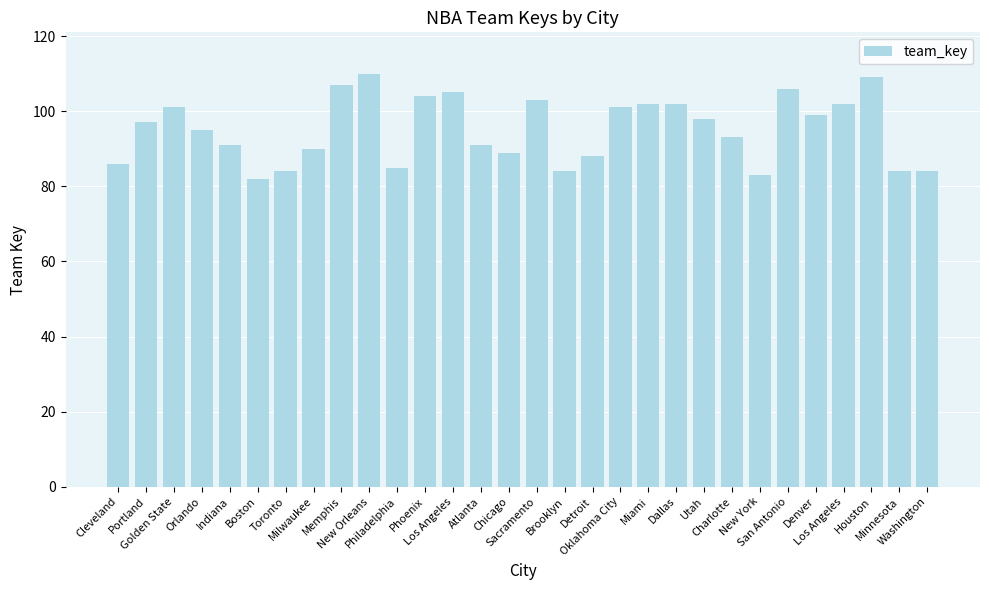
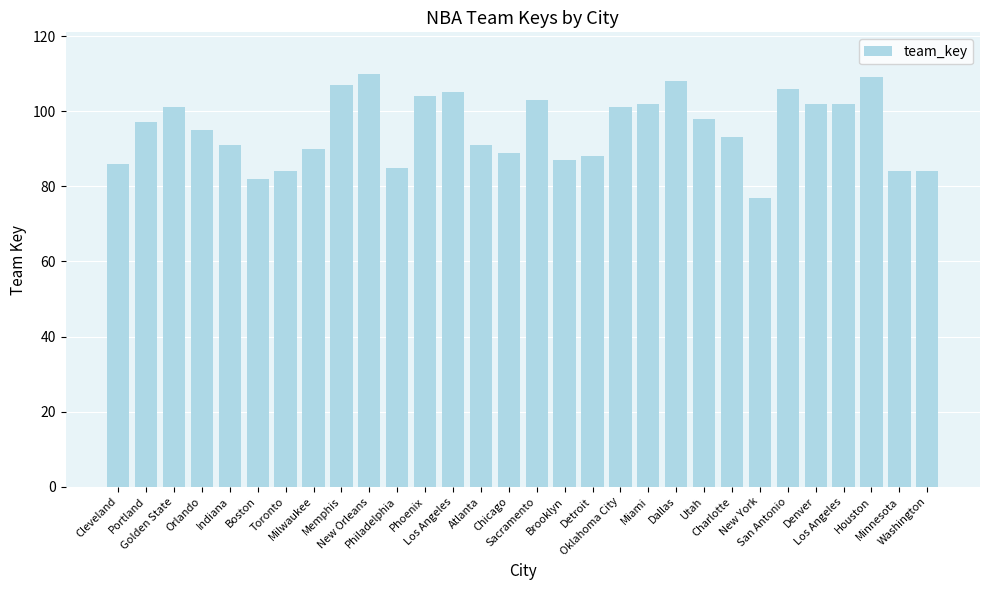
Brooklyn: 84 -> 87
Dallas: 102 -> 108
New York: 83 -> 77
Denver: 99 -> 102
